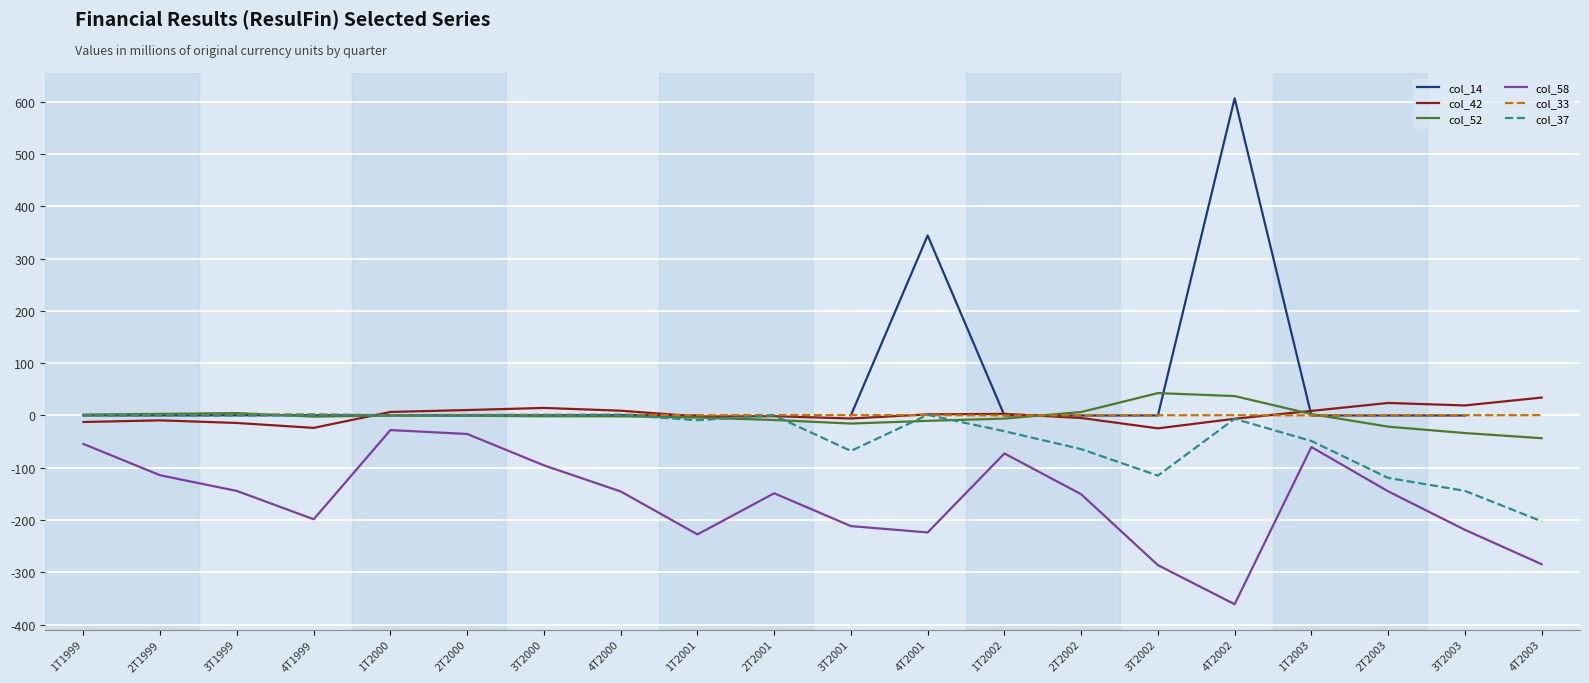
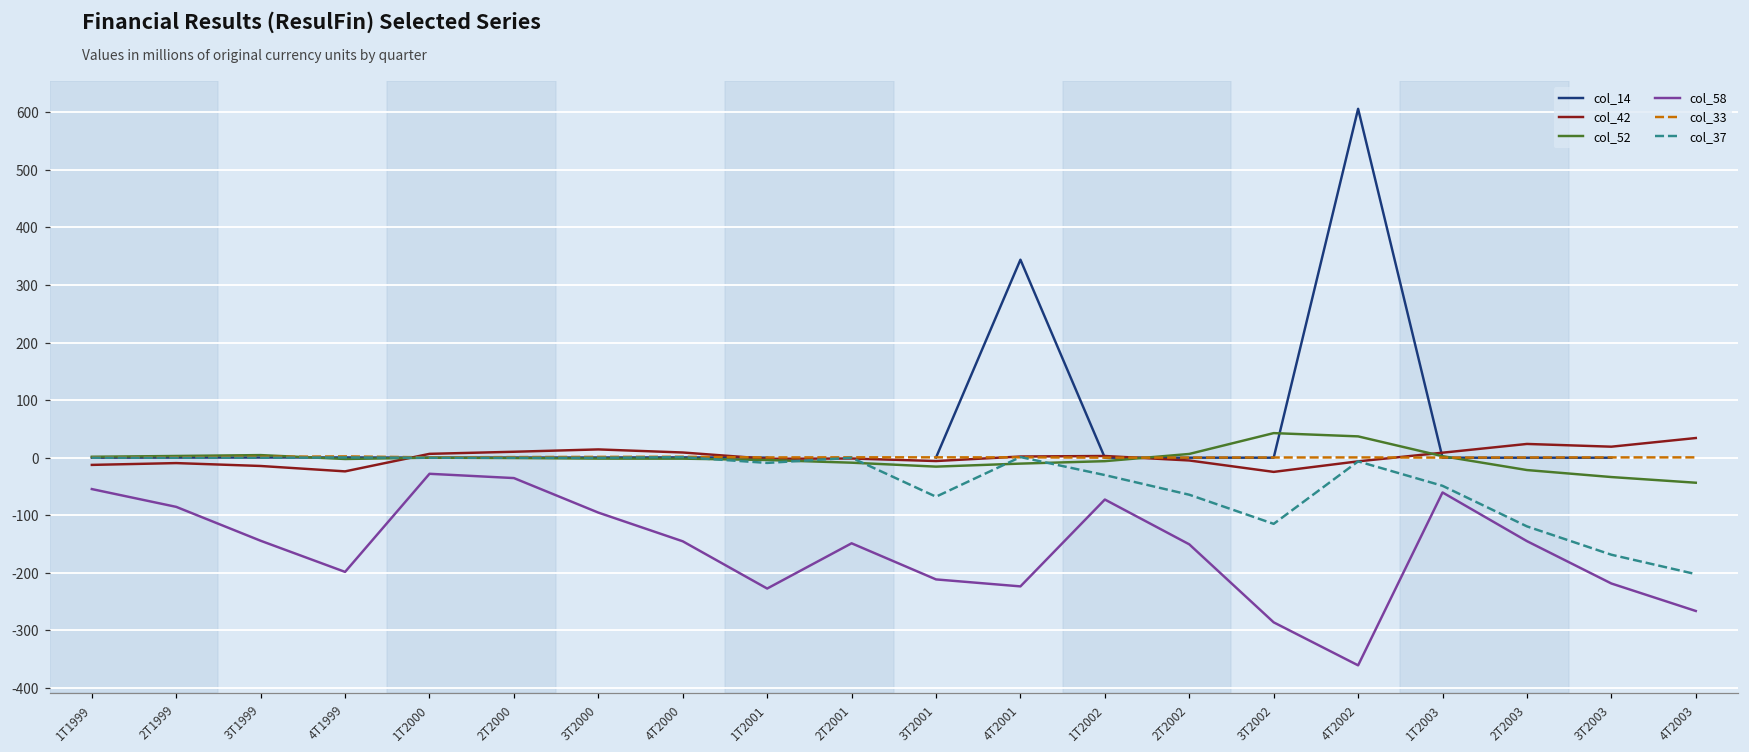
col_58, 2T1999: -110 -> -90
col_37, 3T2003: -140 -> -170
col_58, 4T2003: -280 -> -270
